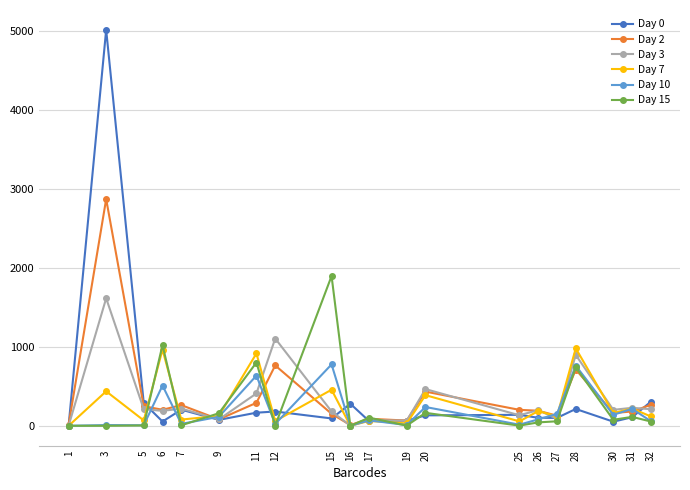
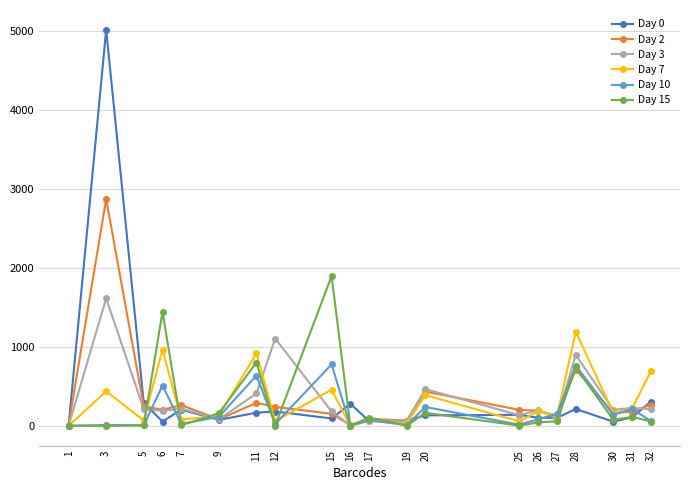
Day 15, 6: 1000 -> 1400
Day 2, 12: 800 -> 200
Day 7, 28: 1000 -> 1200
Day 7, 32: 100 -> 700
